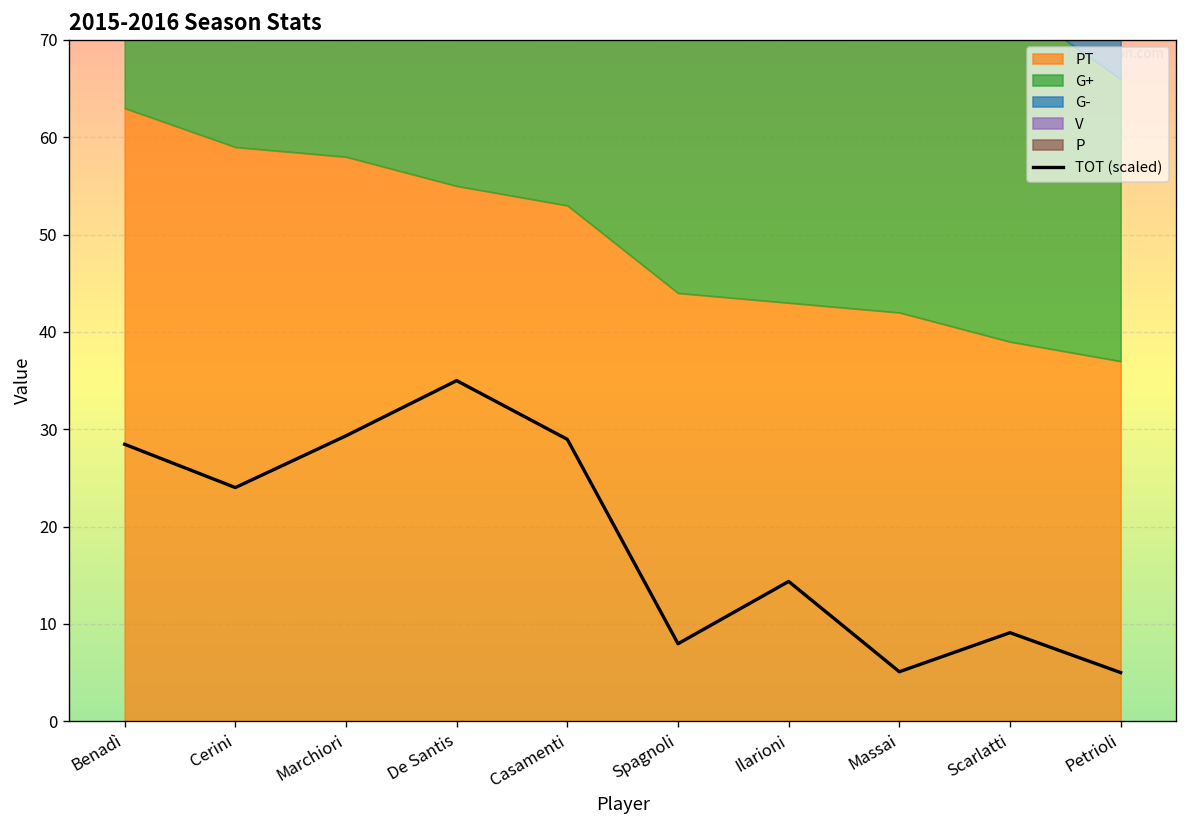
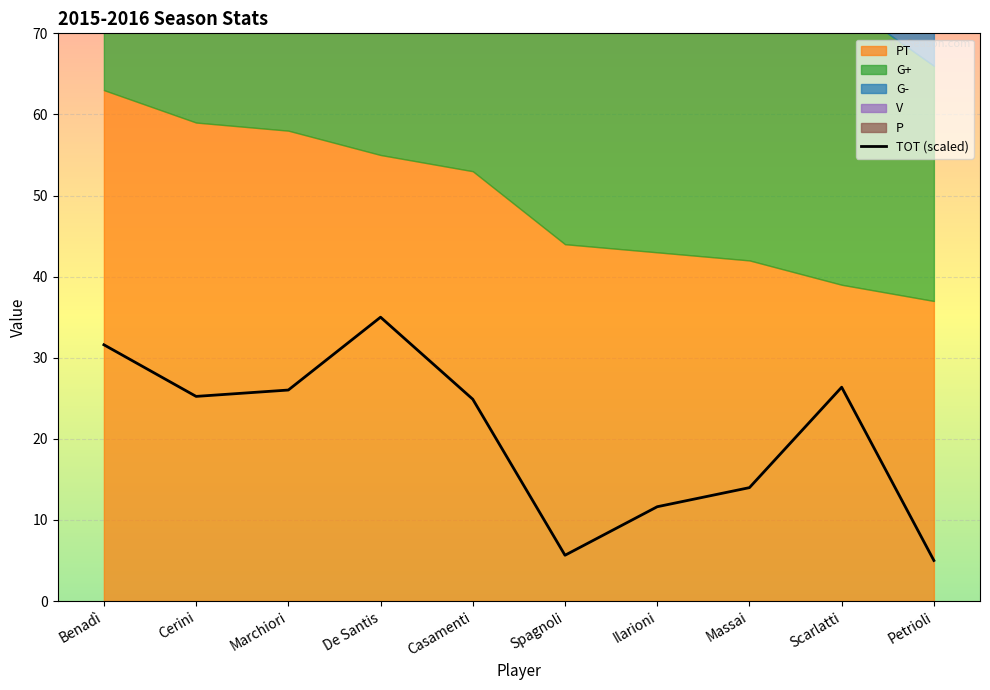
TOT (scaled), Benadì: 28 -> 32
TOT (scaled), Cerini: 24 -> 25
TOT (scaled), Marchiori: 29 -> 26
TOT (scaled), Casamenti: 29 -> 25
TOT (scaled), Spagnoli: 8 -> 6
TOT (scaled), Ilarioni: 14 -> 12
TOT (scaled), Massai: 5 -> 14
TOT (scaled), Scarlatti: 9 -> 26
